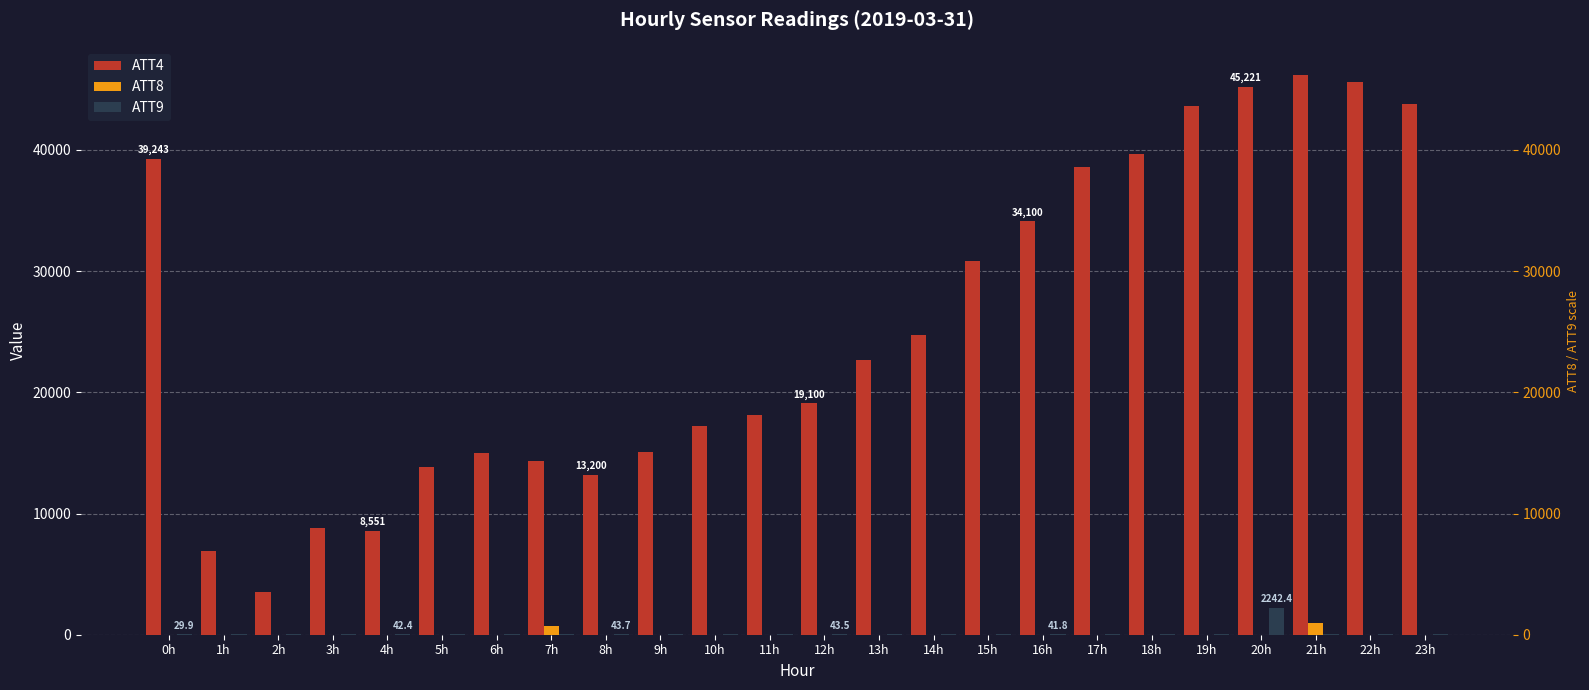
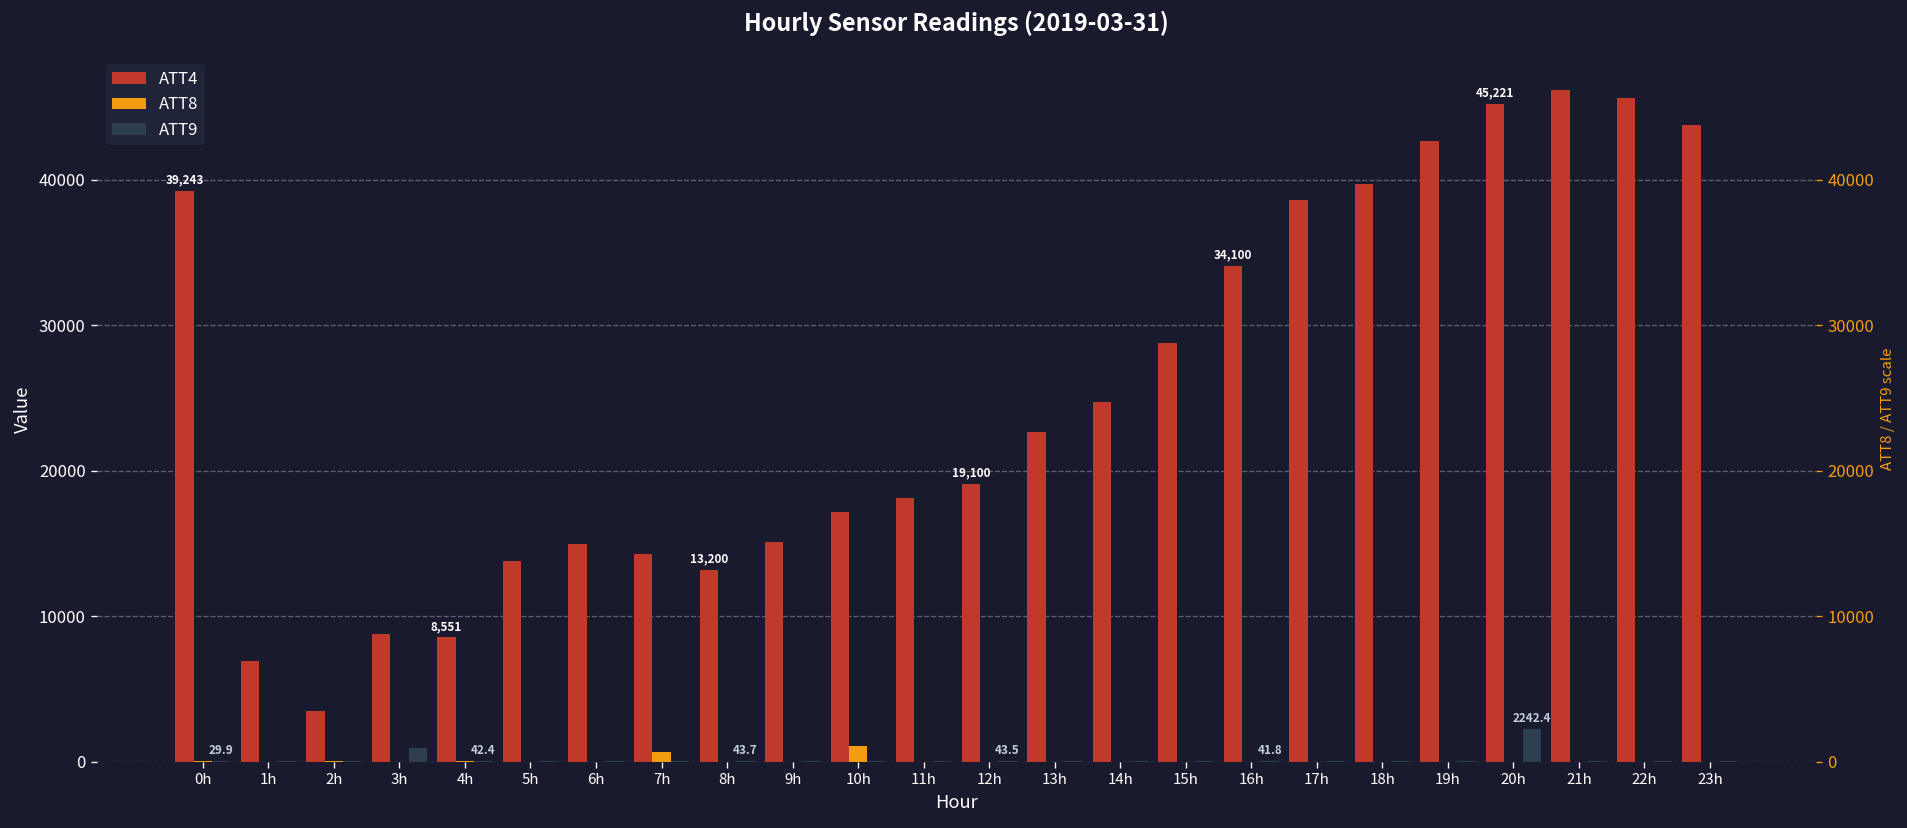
ATT9, 3h: 0 -> 900
ATT8, 10h: 0 -> 1100
ATT4, 15h: 30800 -> 28800
ATT4, 19h: 43600 -> 42700
ATT8, 21h: 1000 -> 0
